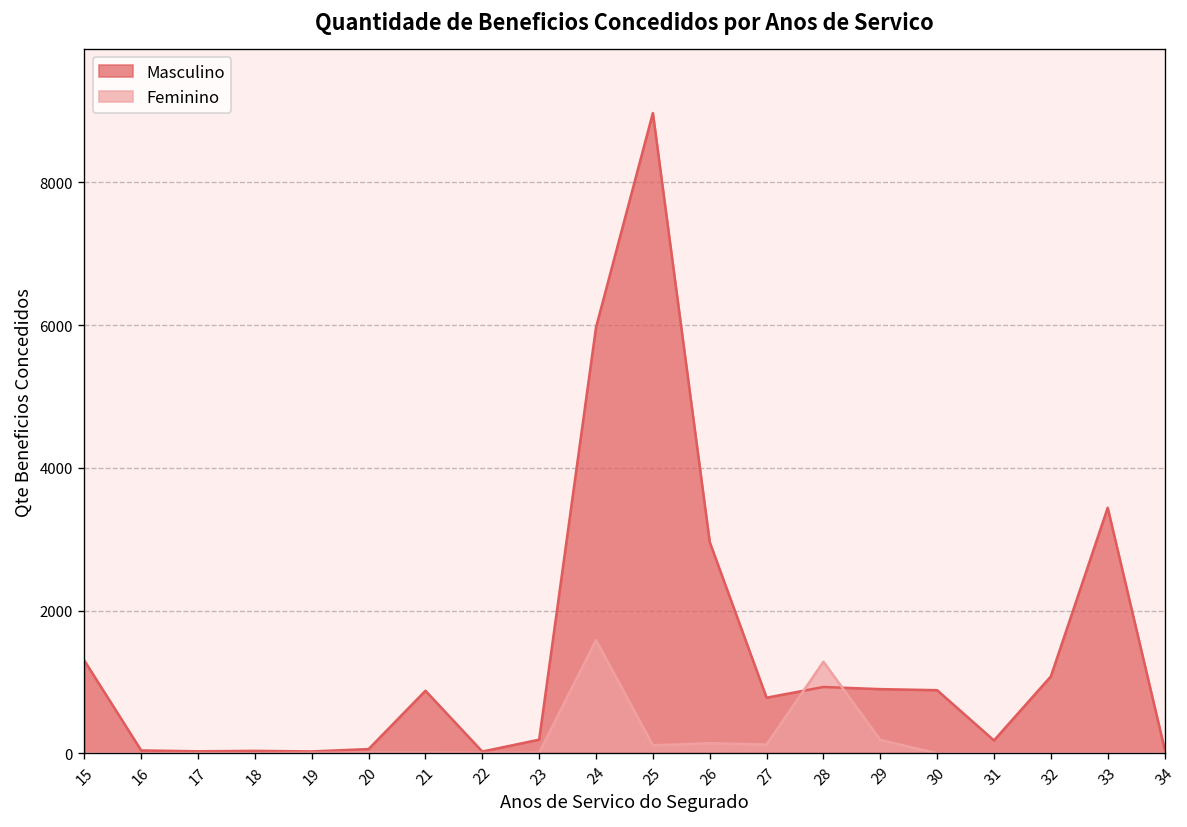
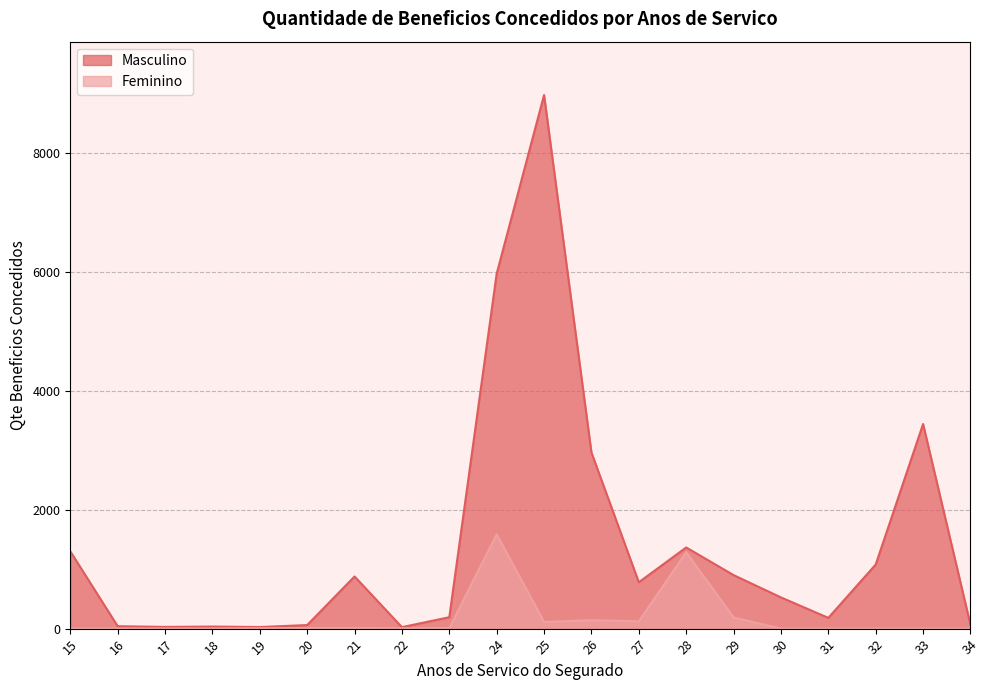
Masculino, 28: 900 -> 1400
Masculino, 30: 900 -> 500
